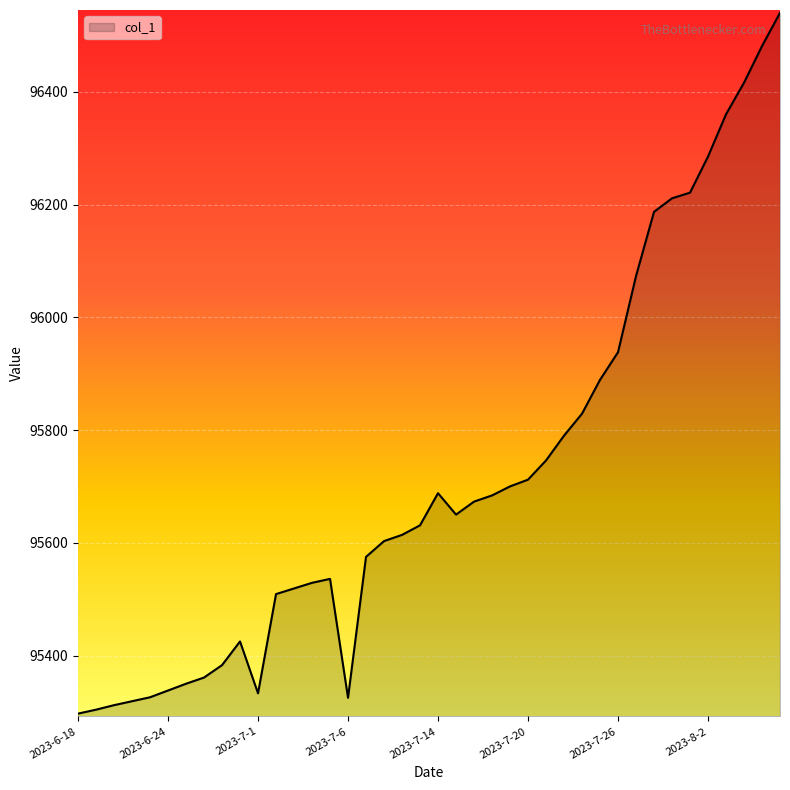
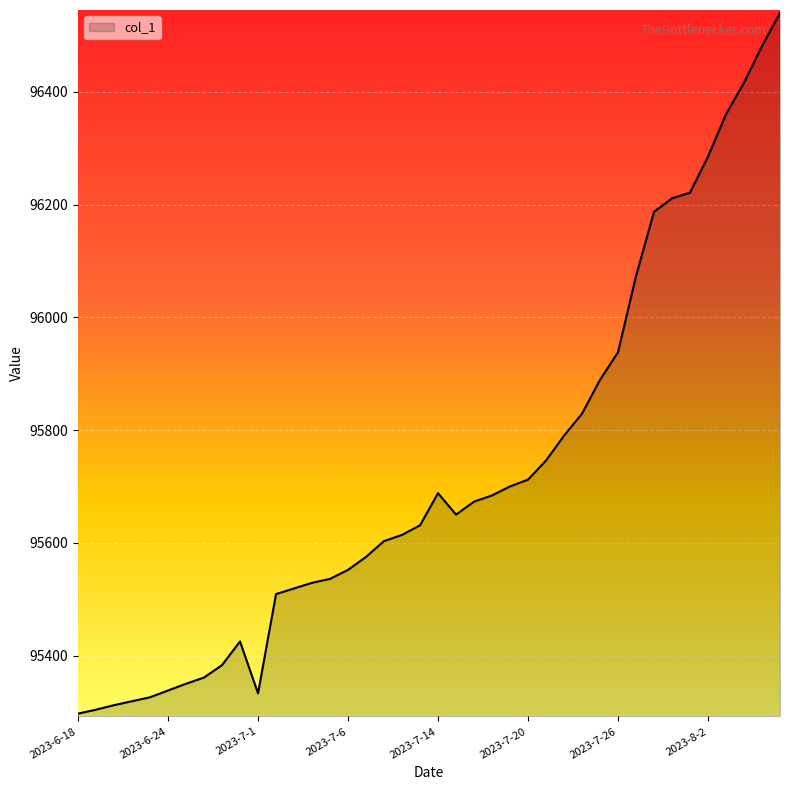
2023-7-6: 95330 -> 95550
